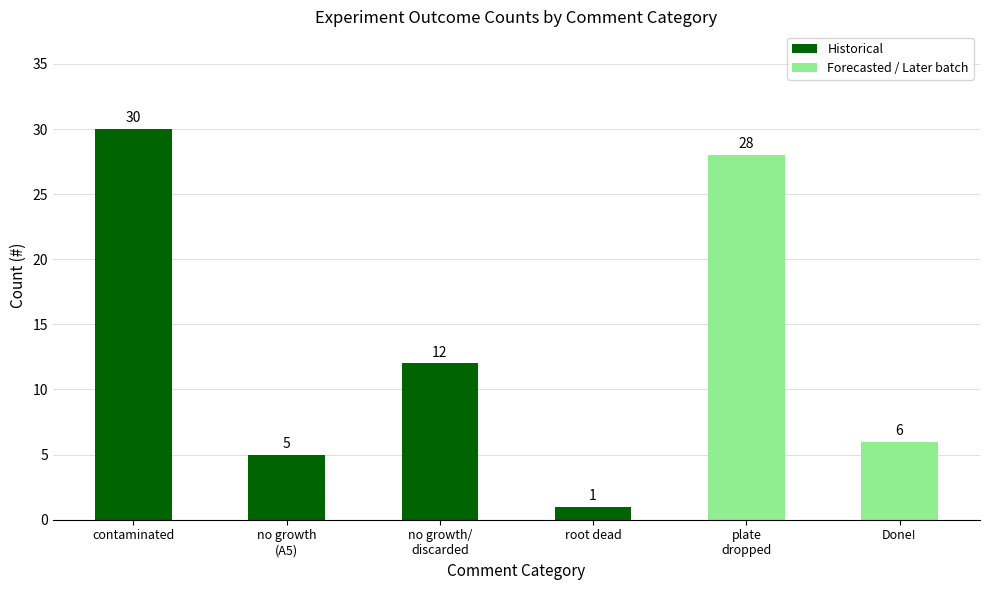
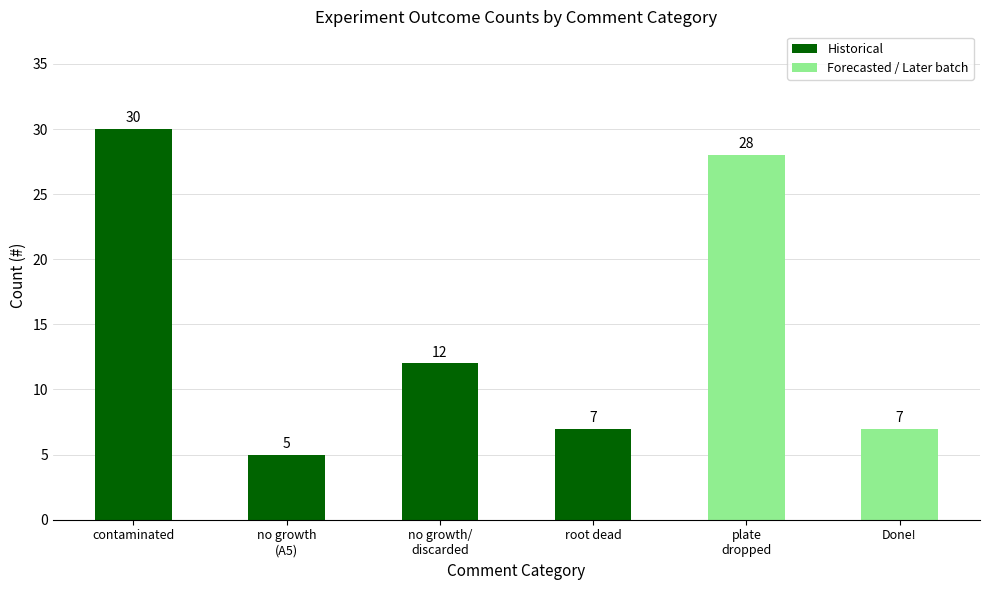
root dead: 1 -> 7
Done!: 6 -> 7
